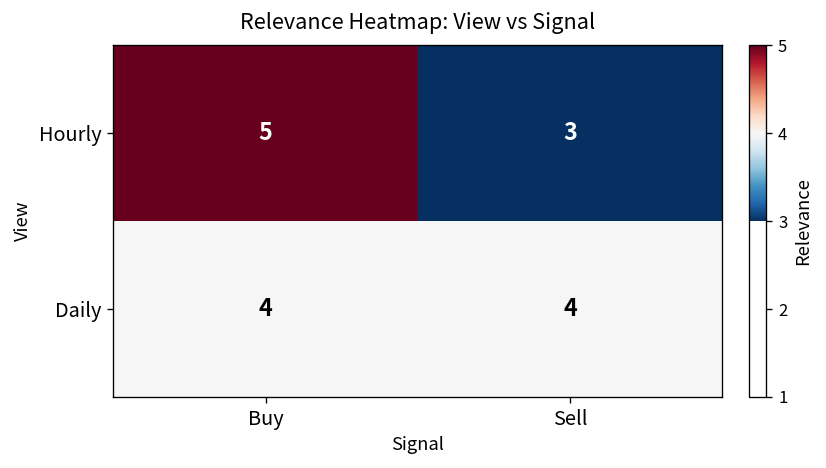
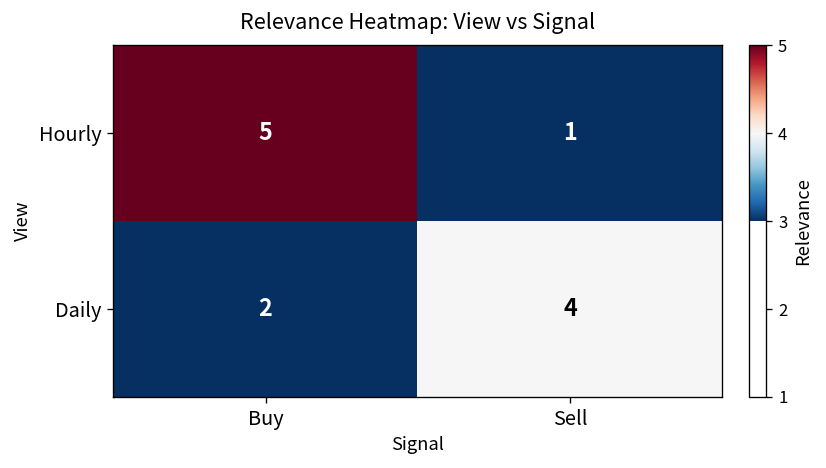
Hourly, Sell: 3 -> 1
Daily, Buy: 4 -> 2
